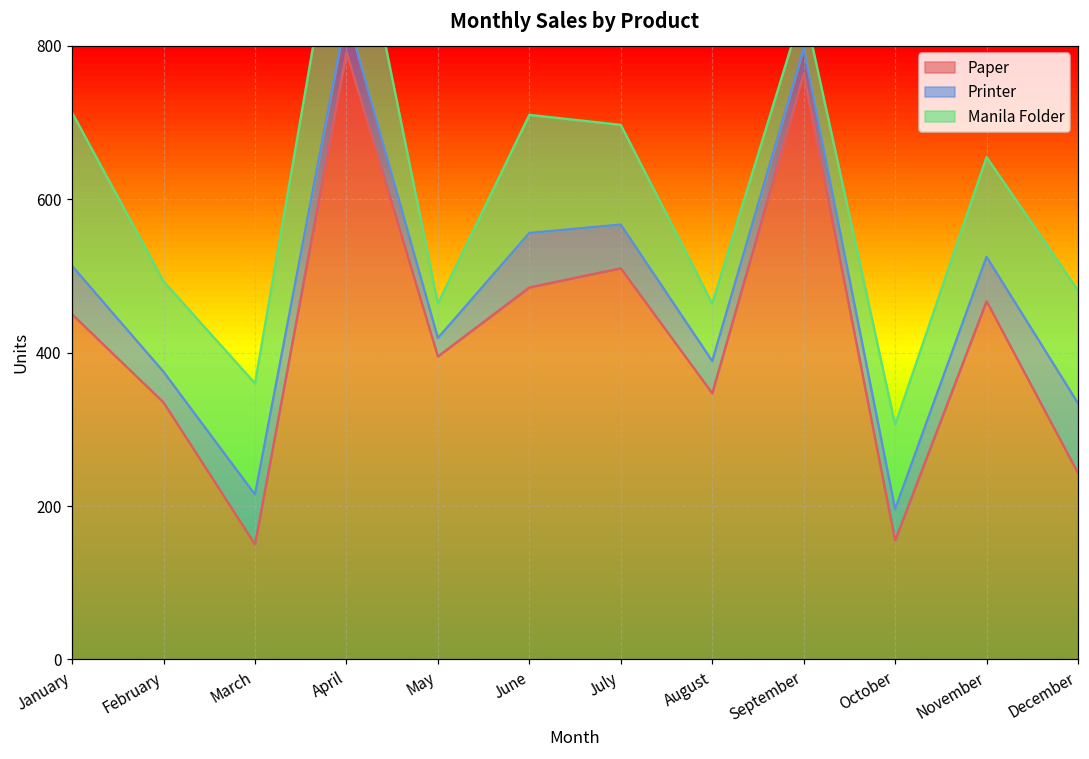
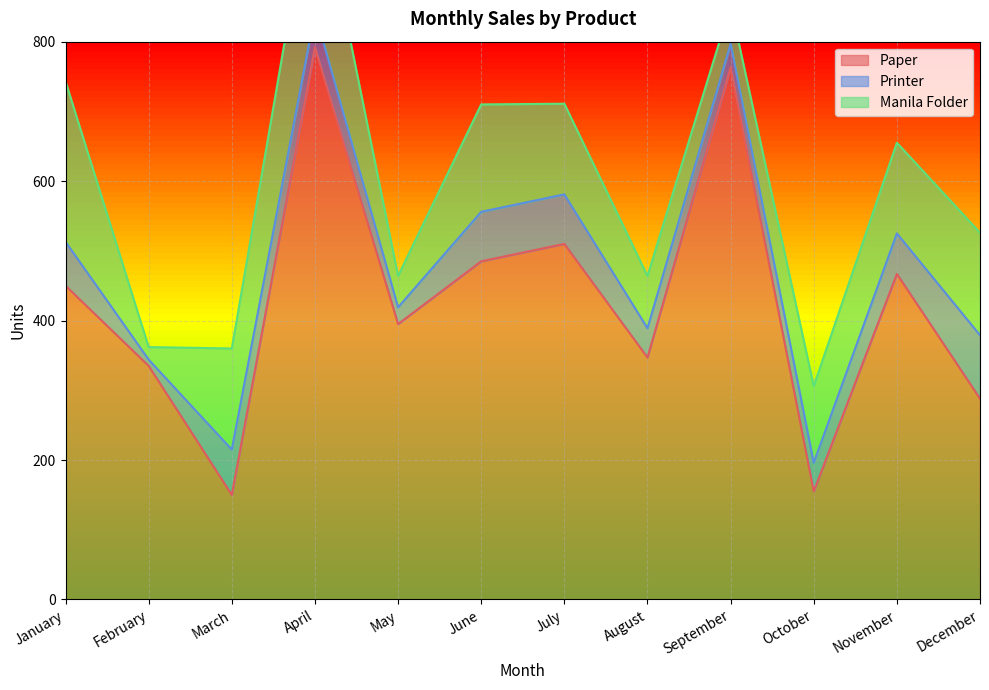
Manila Folder, January: 200 -> 230
Printer, February: 40 -> 10
Manila Folder, February: 120 -> 20
Printer, July: 60 -> 70
Paper, December: 240 -> 290
